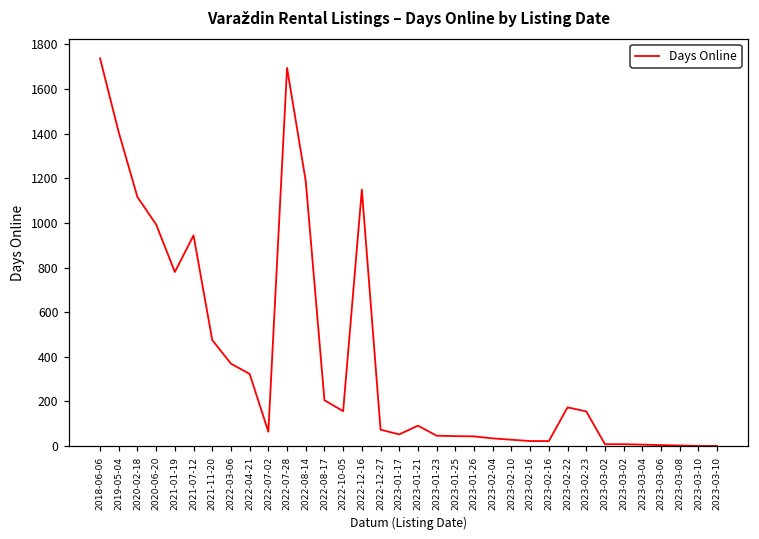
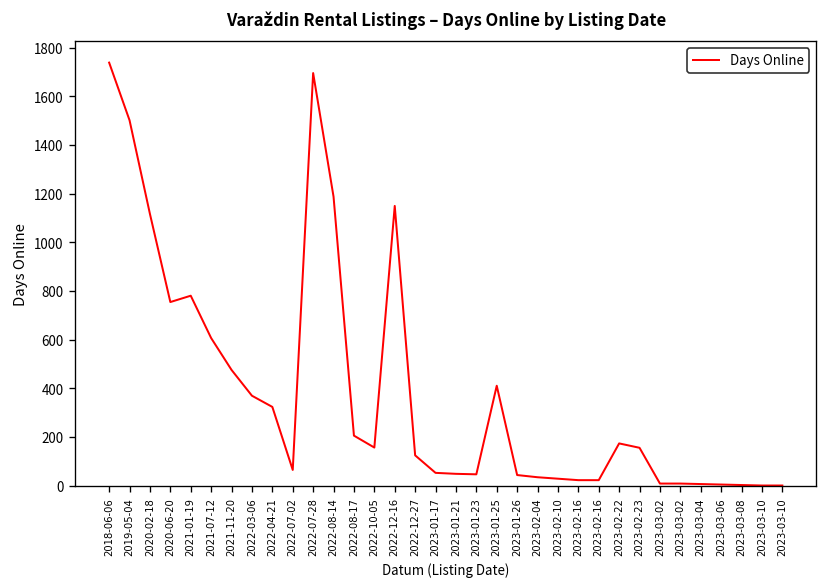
2019-05-04: 1410 -> 1500
2020-06-20: 990 -> 750
2021-07-12: 940 -> 610
2022-12-27: 70 -> 120
2023-01-21: 90 -> 50
2023-01-25: 40 -> 410
